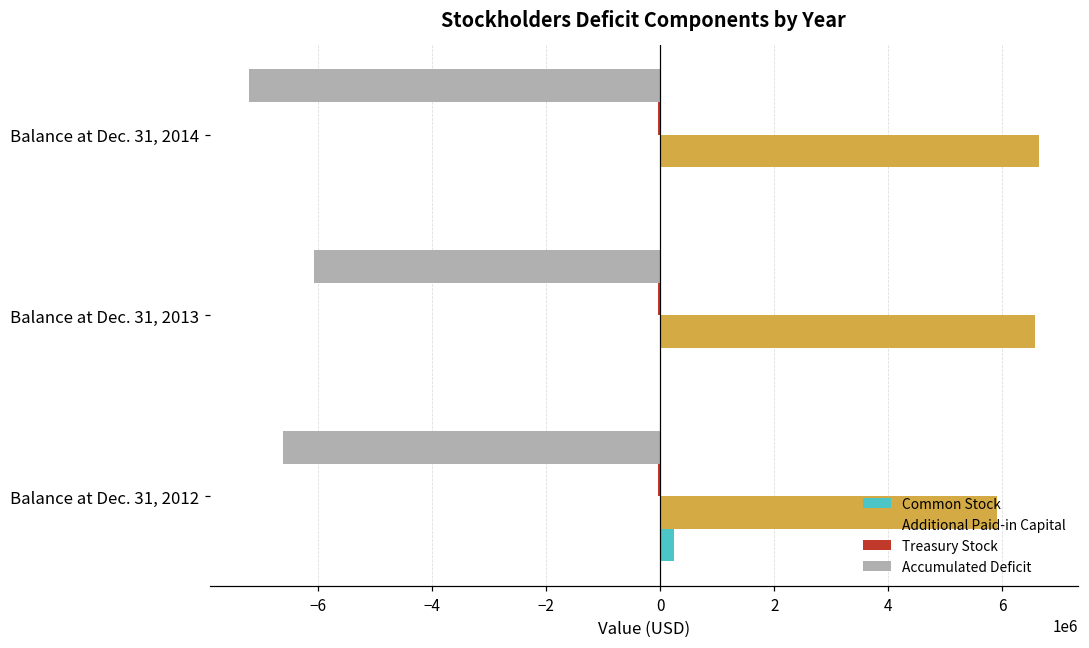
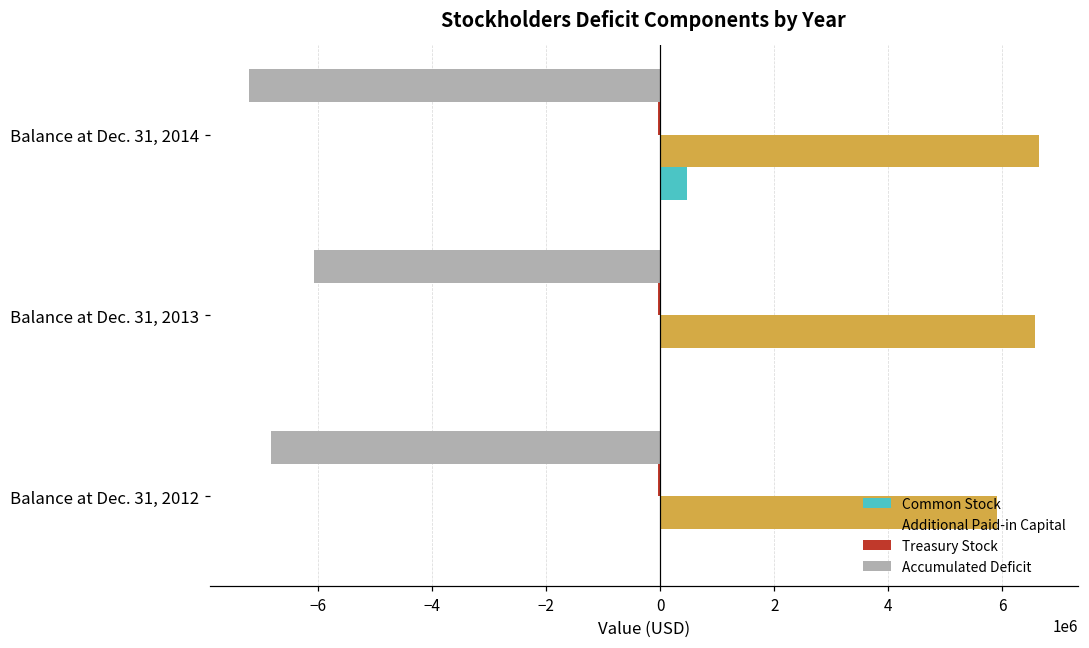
Common Stock, Balance at Dec. 31, 2014: 0 -> 500000
Accumulated Deficit, Balance at Dec. 31, 2012: -6600000 -> -6800000
Common Stock, Balance at Dec. 31, 2012: 200000 -> 0
